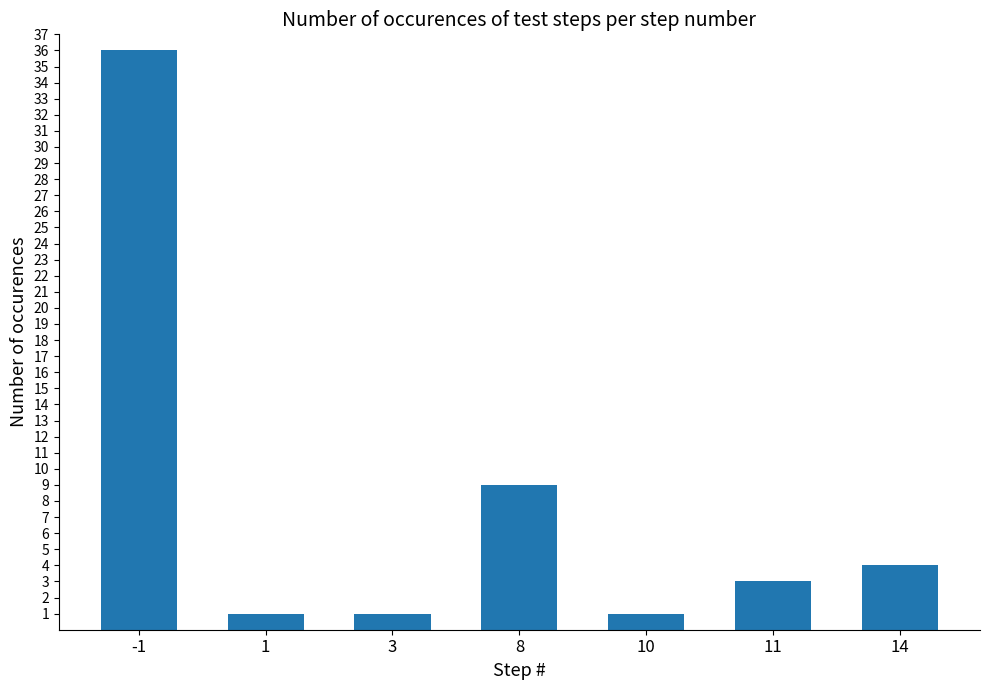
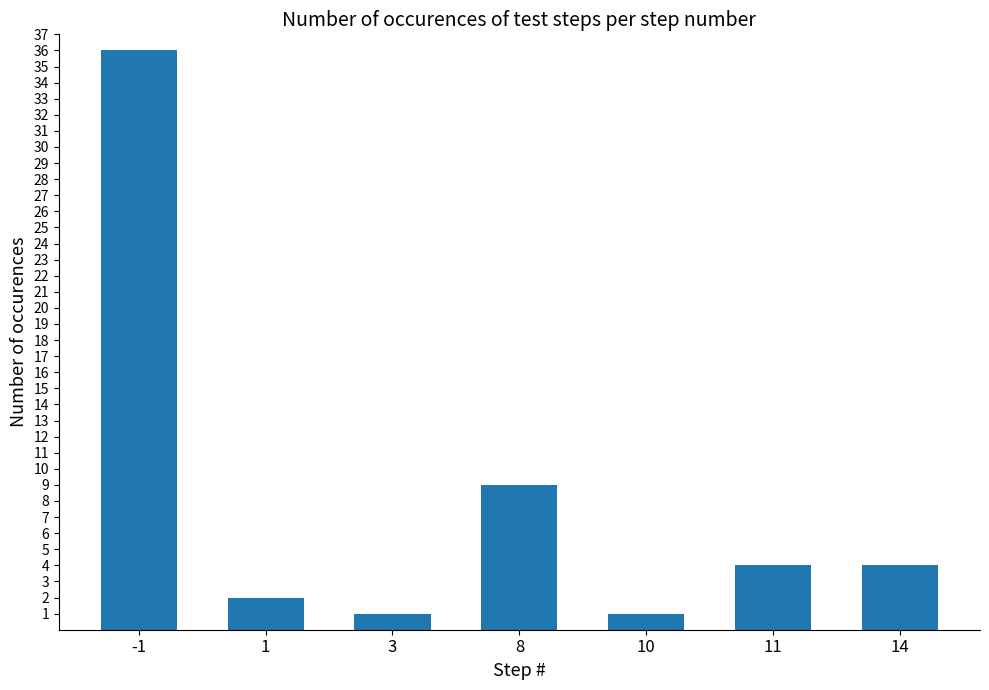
1: 1 -> 2
11: 3 -> 4
